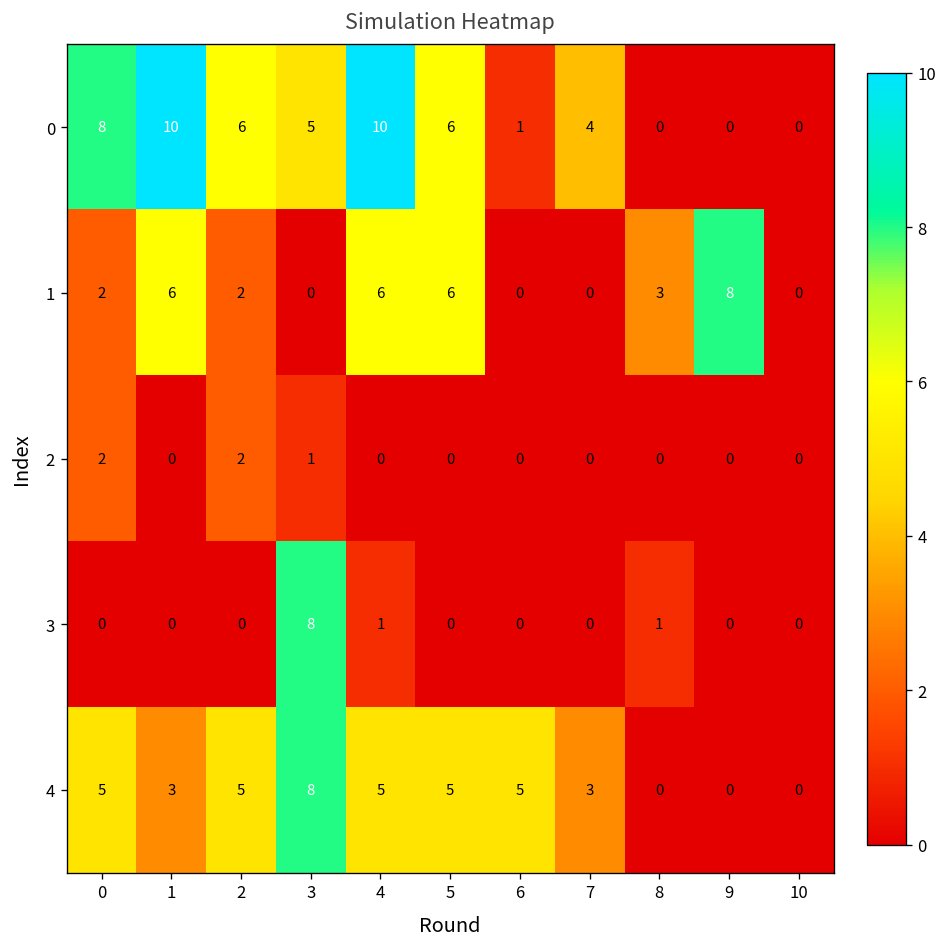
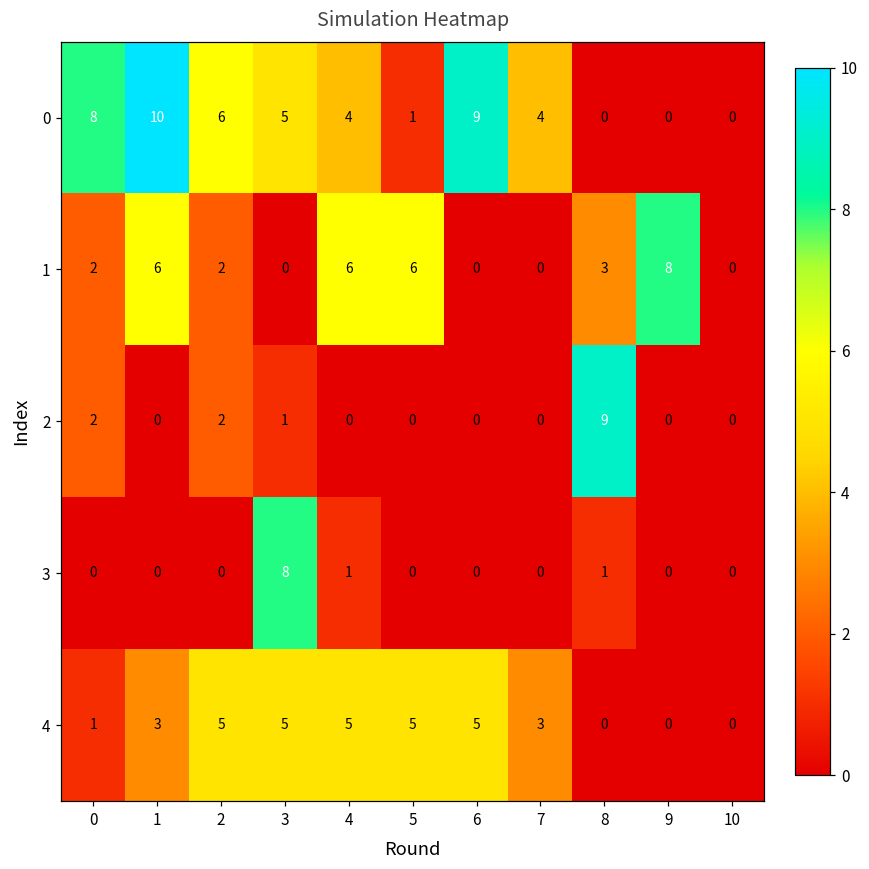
0, 4: 10 -> 4
0, 5: 6 -> 1
0, 6: 1 -> 9
2, 8: 0 -> 9
4, 0: 5 -> 1
4, 3: 8 -> 5
